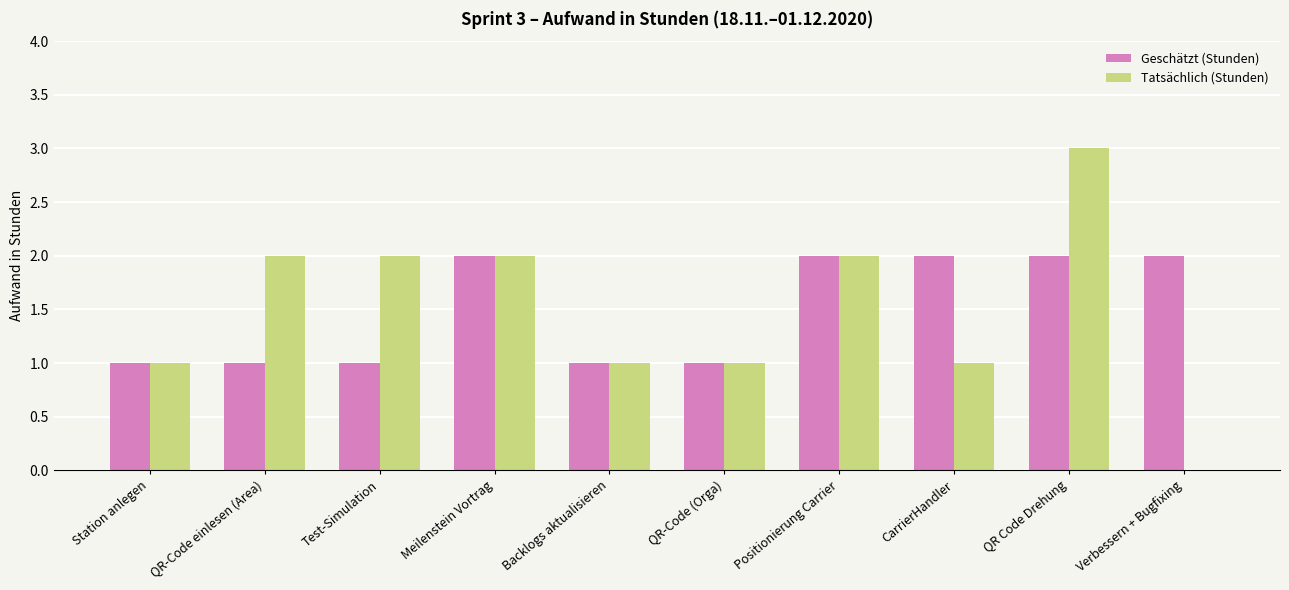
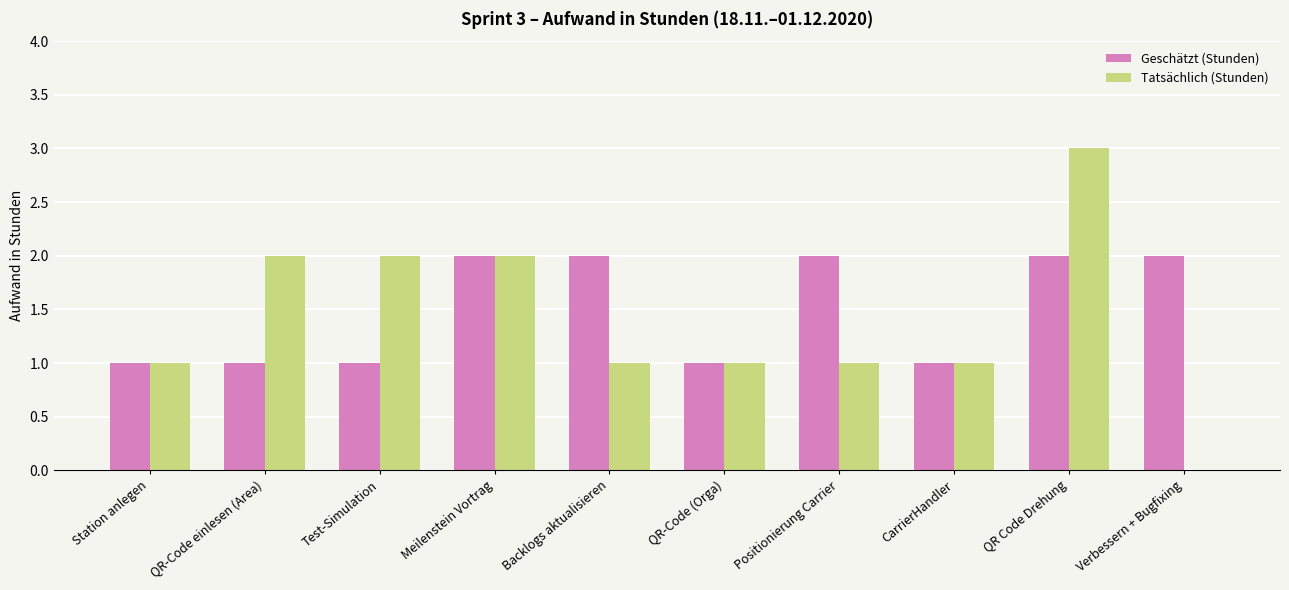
Geschätzt (Stunden), Backlogs aktualisieren: 1 -> 2
Tatsächlich (Stunden), Positionierung Carrier: 2 -> 1
Geschätzt (Stunden), CarrierHandler: 2 -> 1
